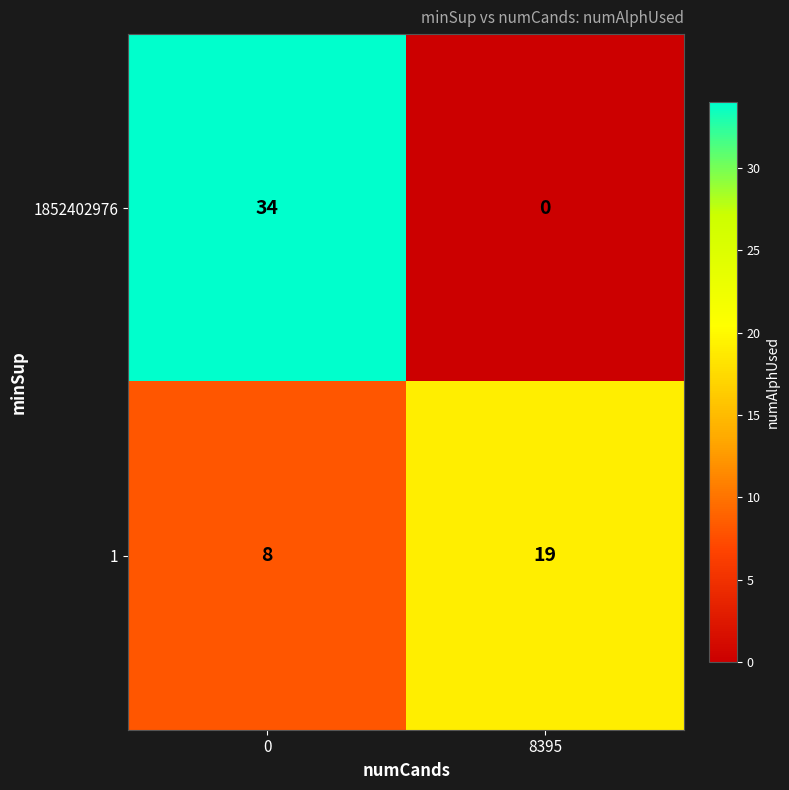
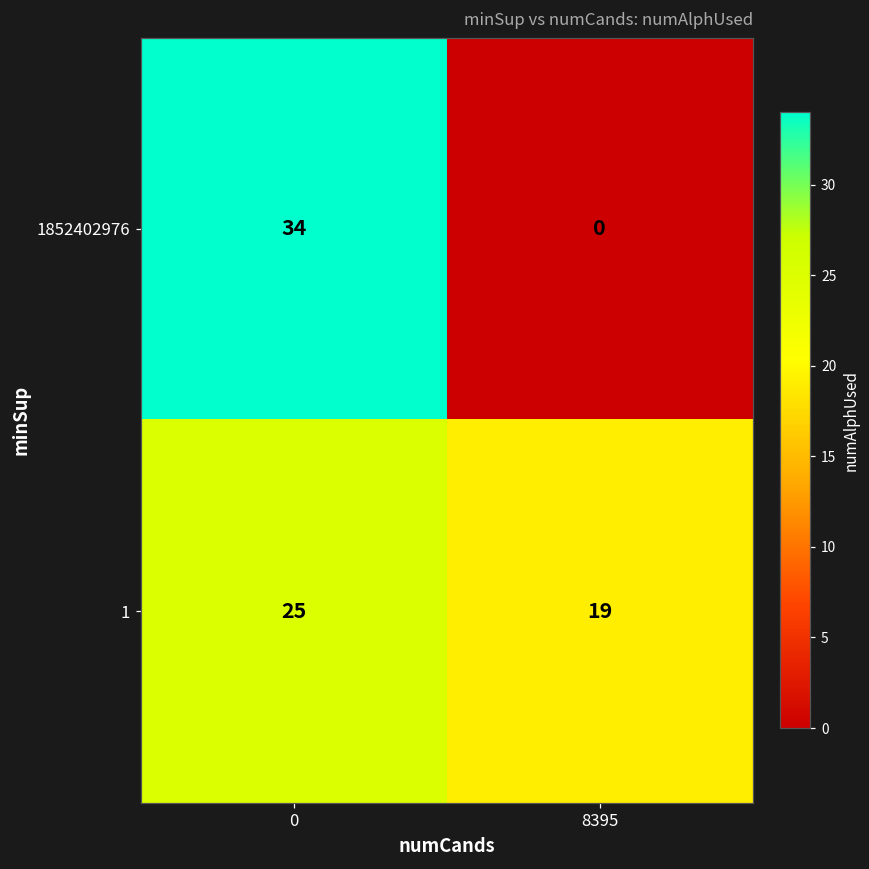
1, 0: 8 -> 25
